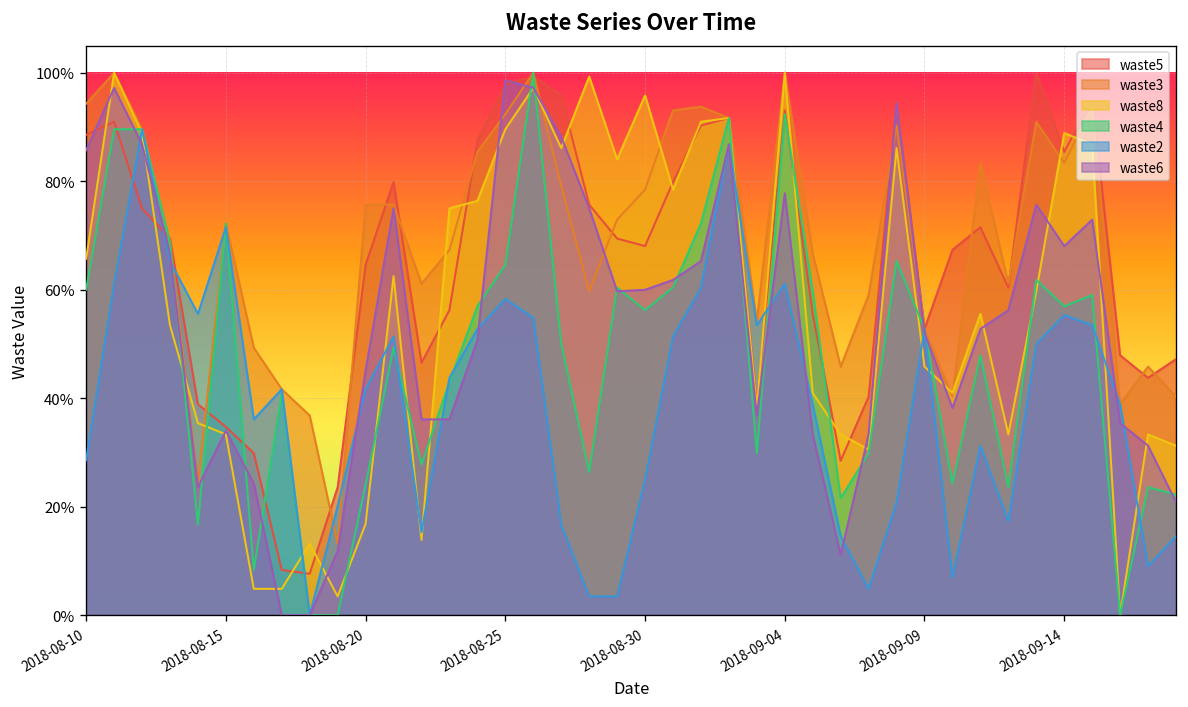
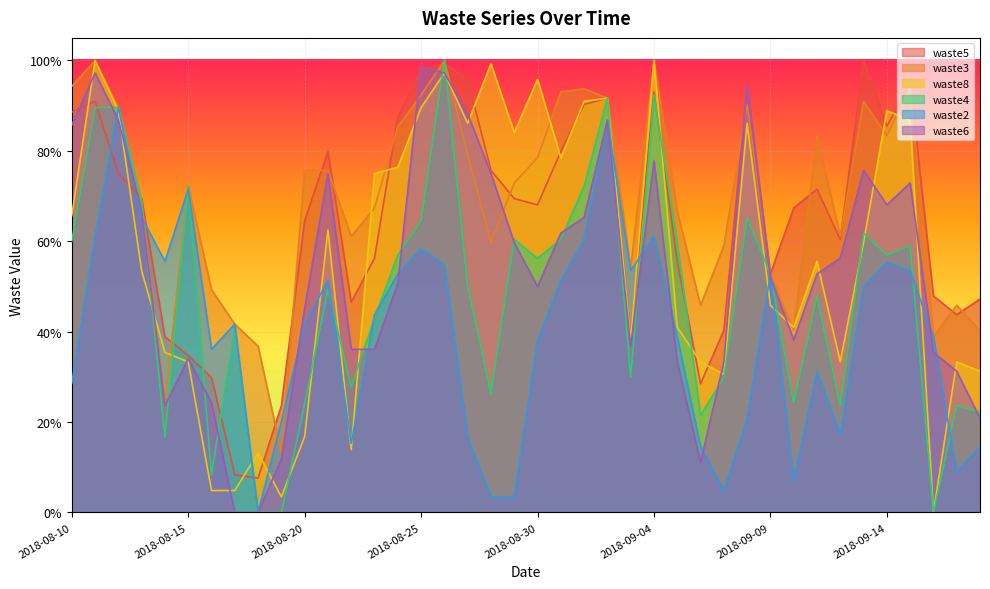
waste2, 2018-08-30: 25% -> 38%
waste6, 2018-08-30: 60% -> 50%
